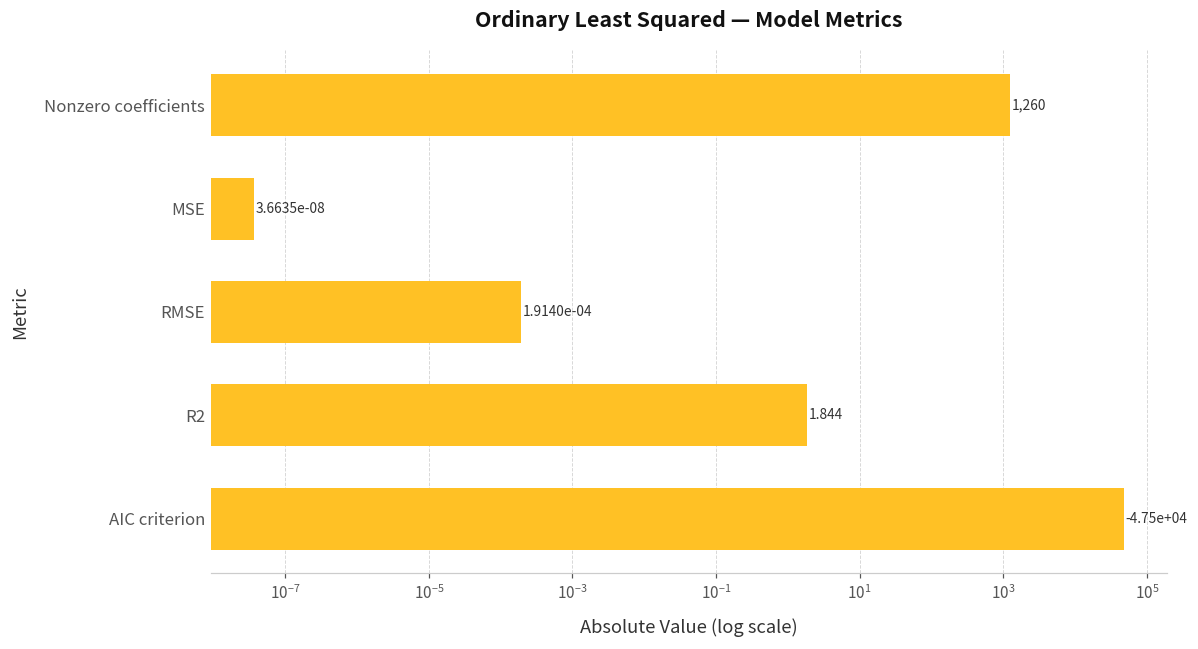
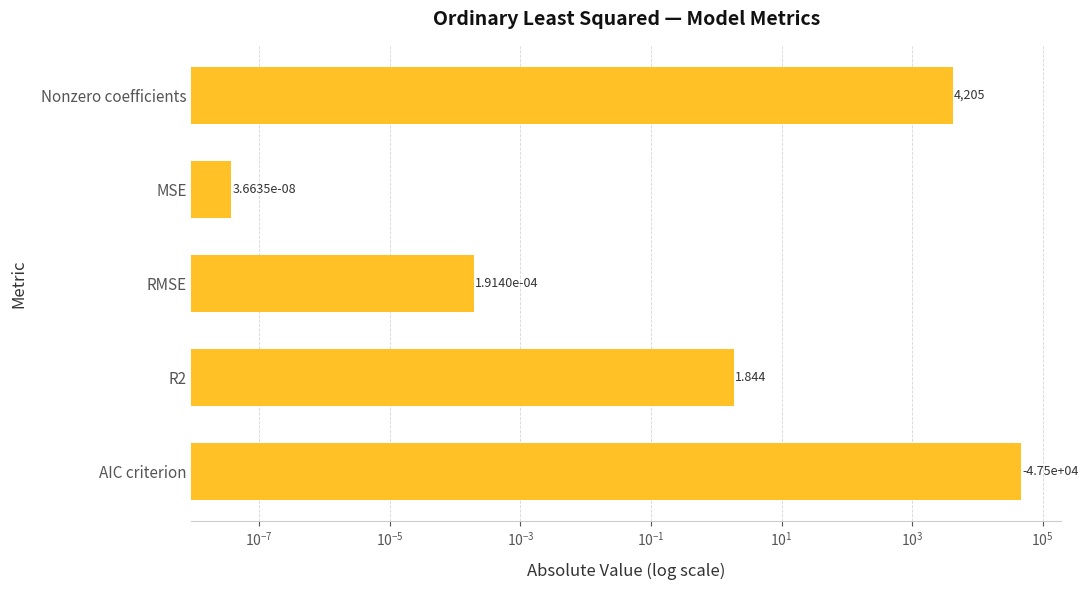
Nonzero coefficients: 1,260 -> 4,205
